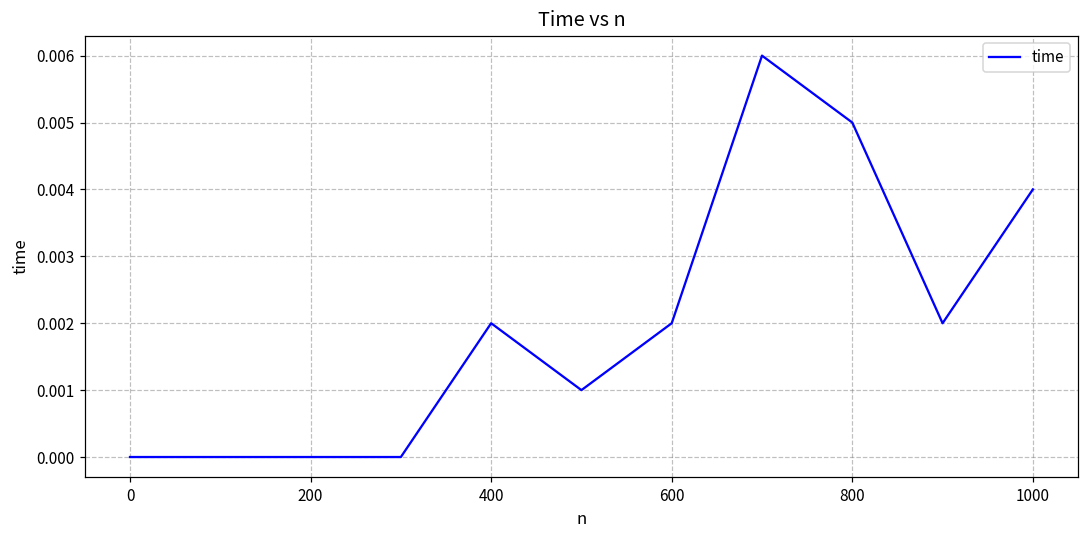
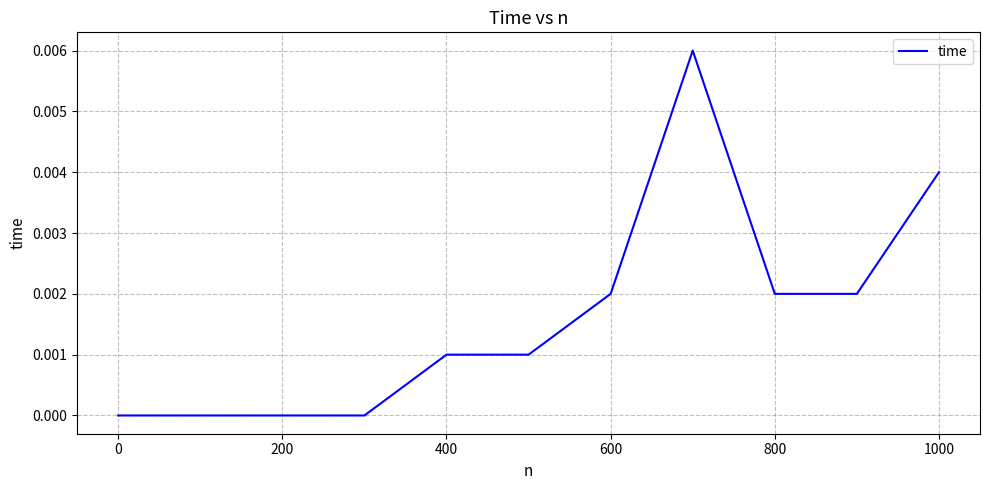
400: 0.002 -> 0.001
800: 0.005 -> 0.002
